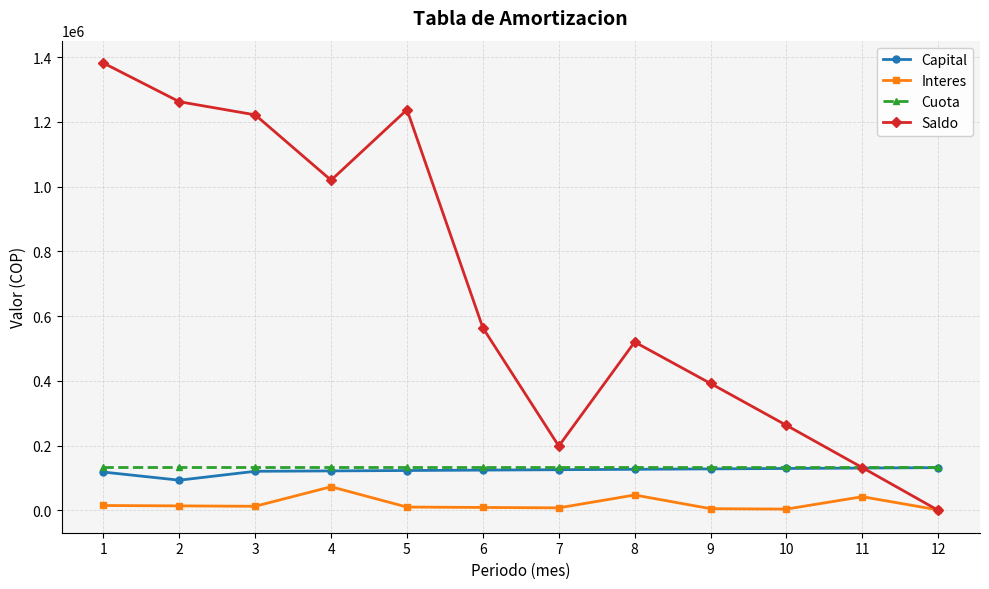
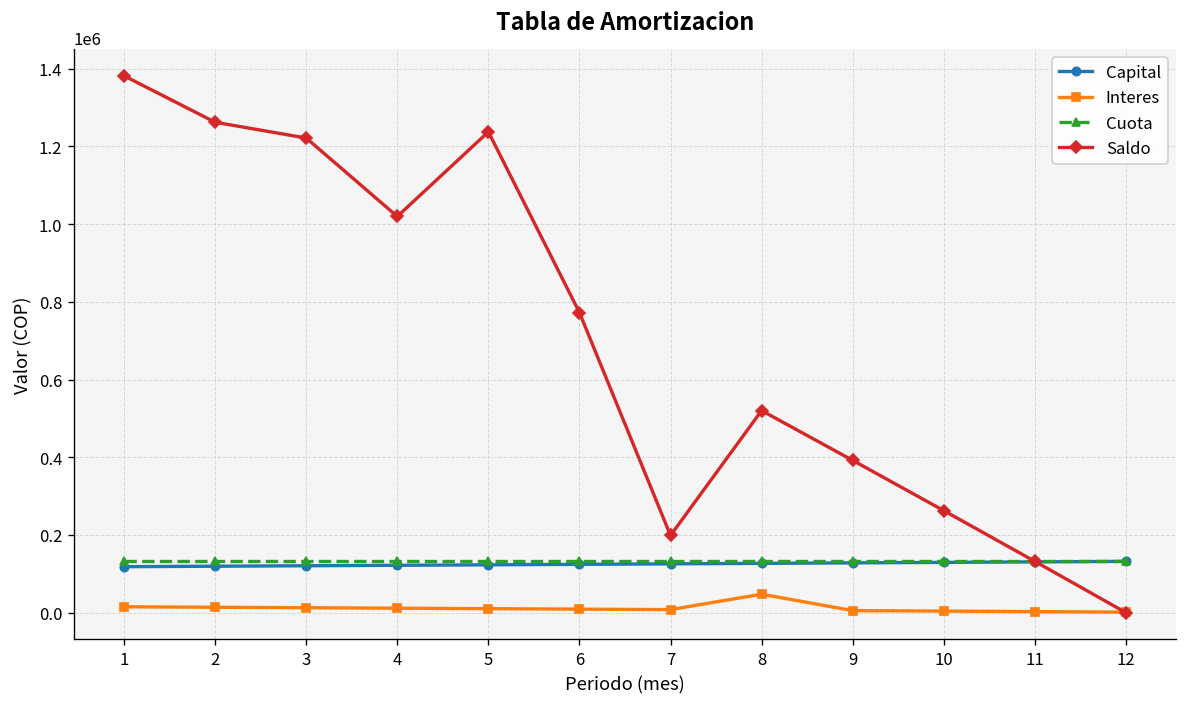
Capital, 2: 90000 -> 120000
Interes, 4: 70000 -> 10000
Saldo, 6: 560000 -> 770000
Interes, 11: 40000 -> 0
